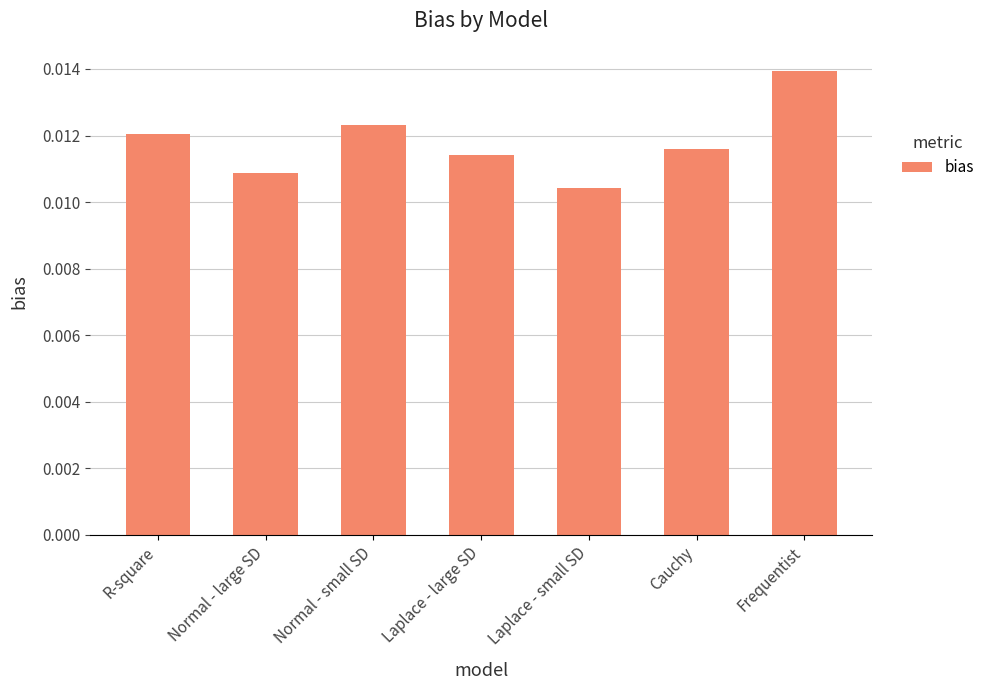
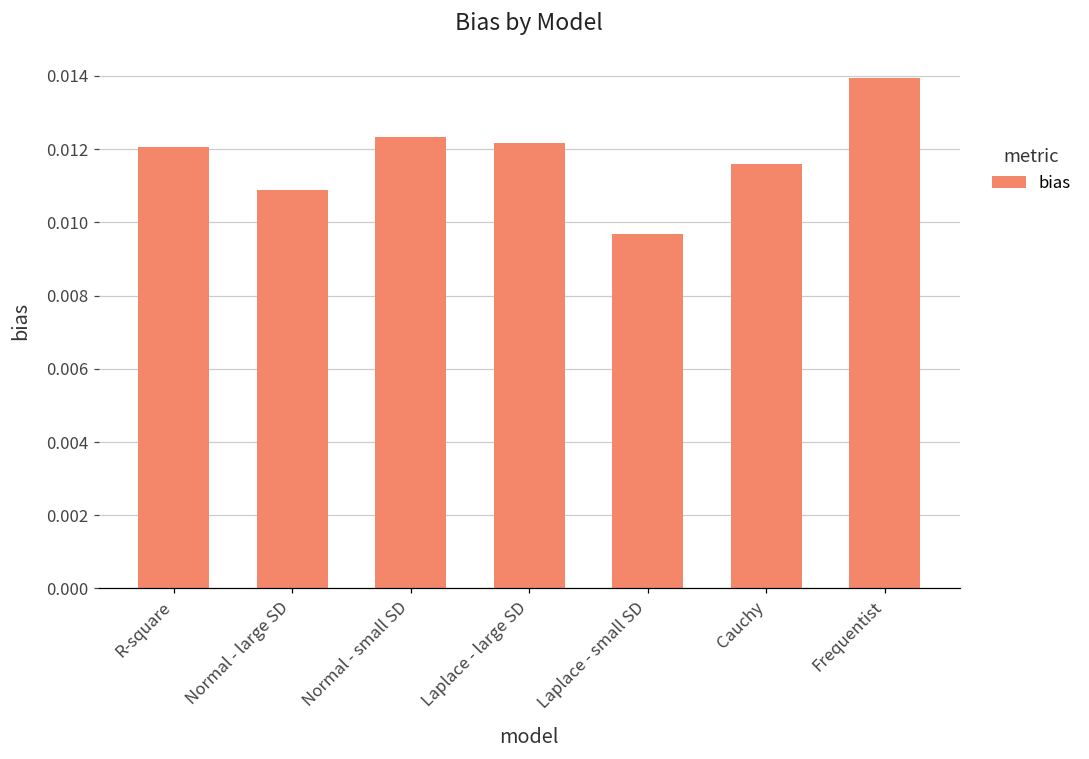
Laplace - large SD: 0.0114 -> 0.0122
Laplace - small SD: 0.0104 -> 0.0097
